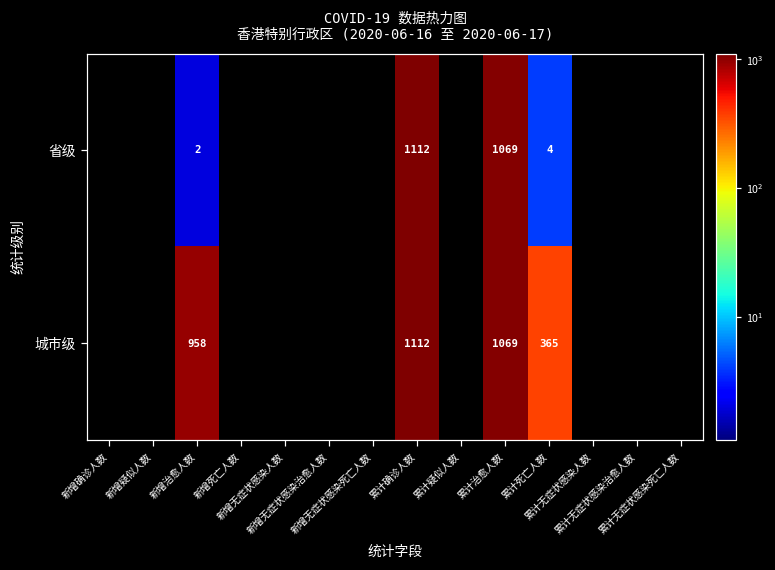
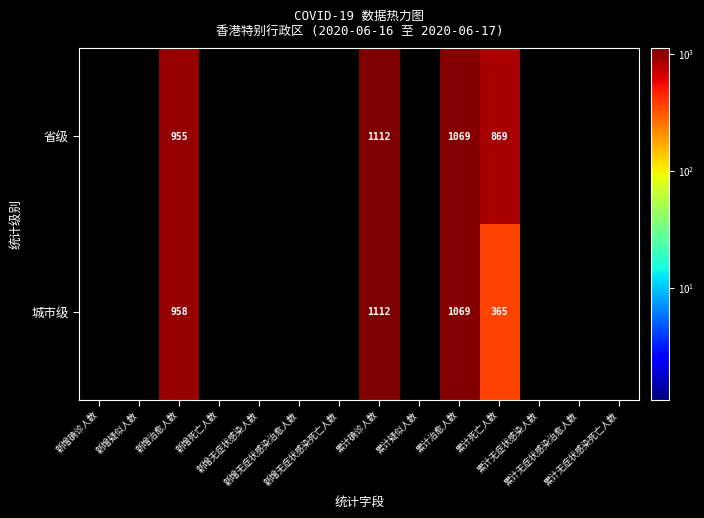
省级, 新增治愈人数: 2 -> 955
省级, 累计死亡人数: 4 -> 869
